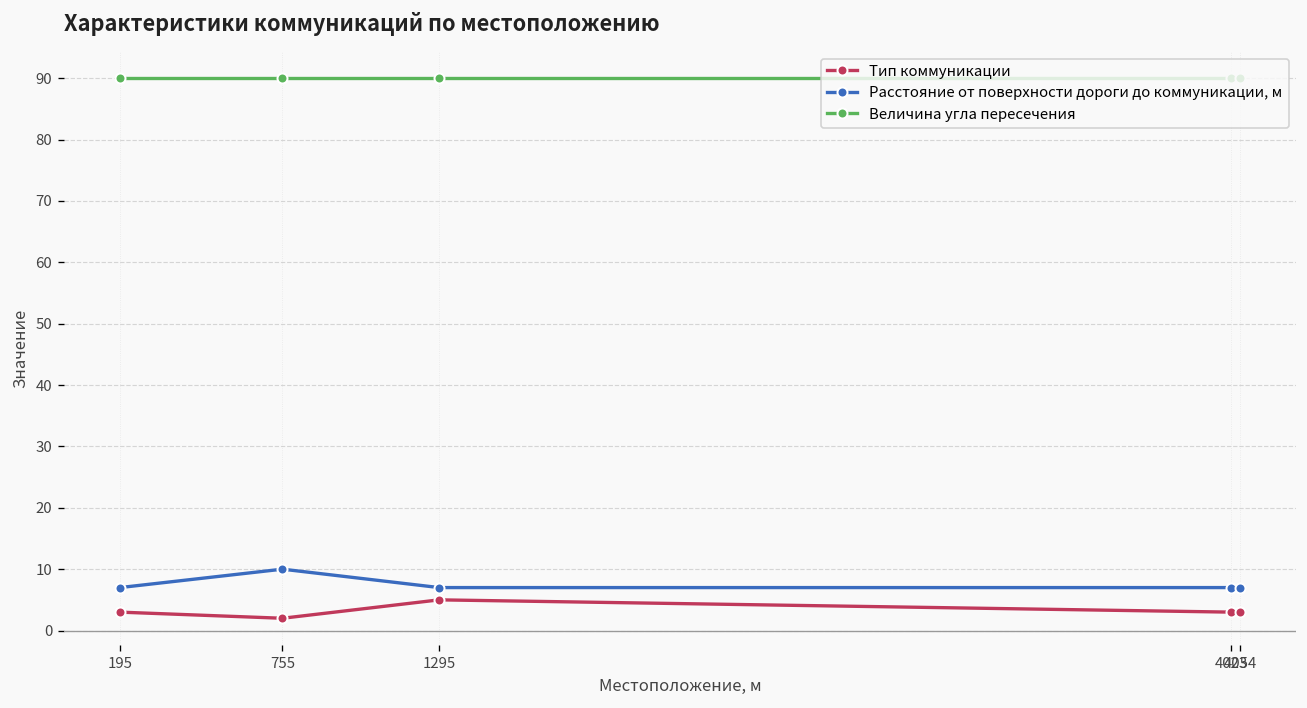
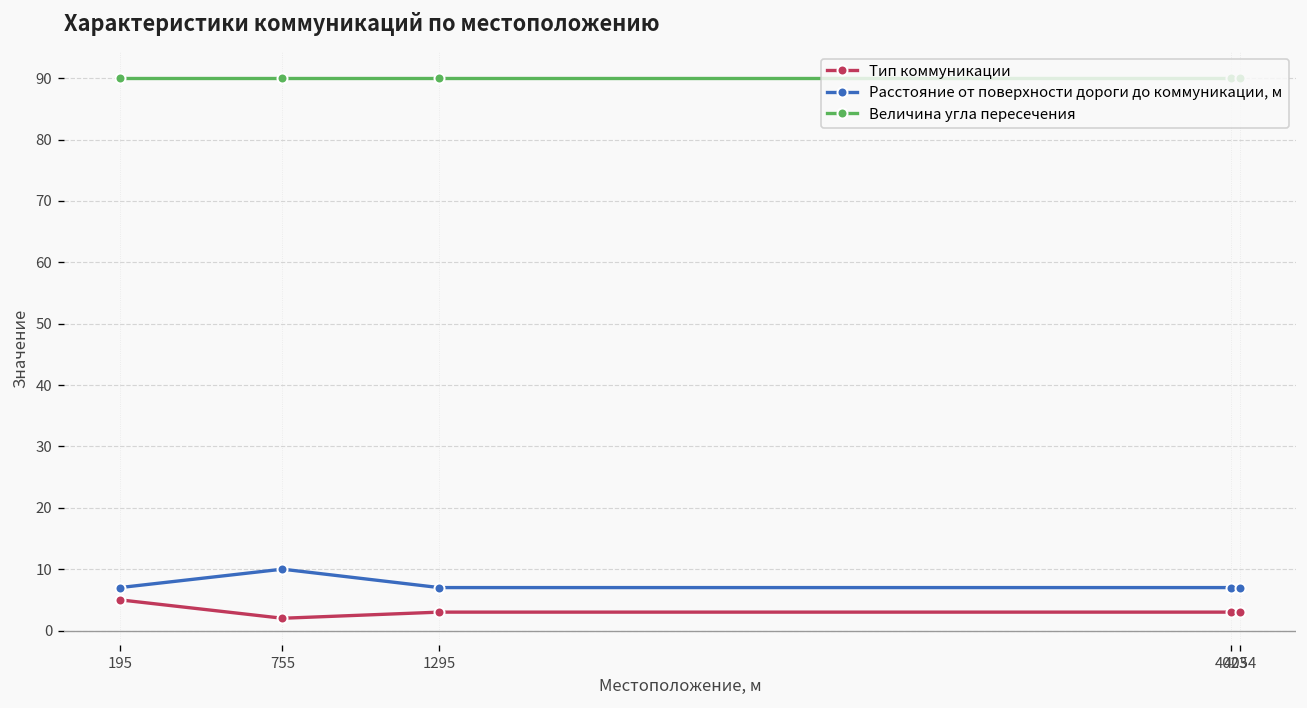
Тип коммуникации, 195: 3 -> 5
Тип коммуникации, 1295: 5 -> 3
